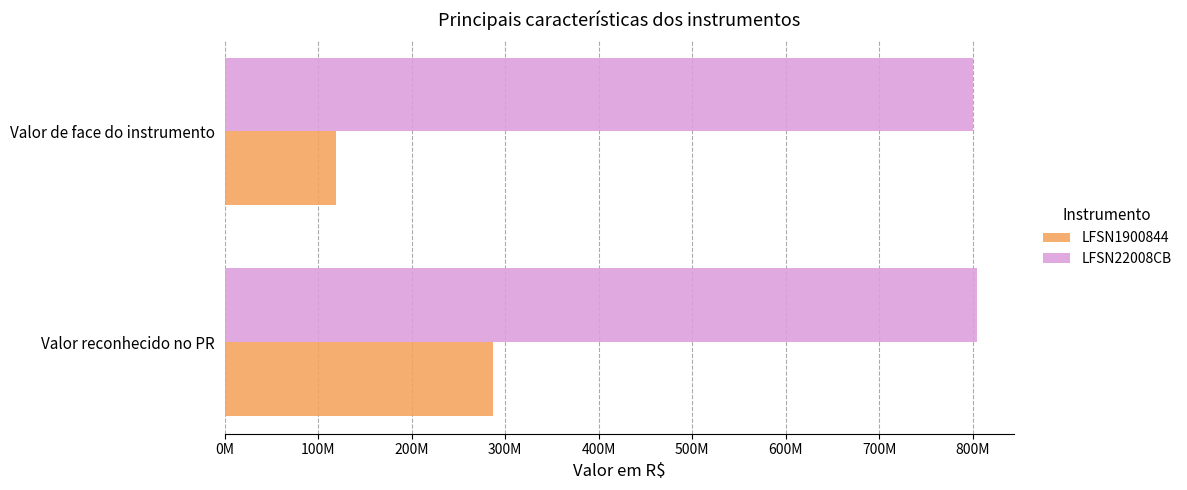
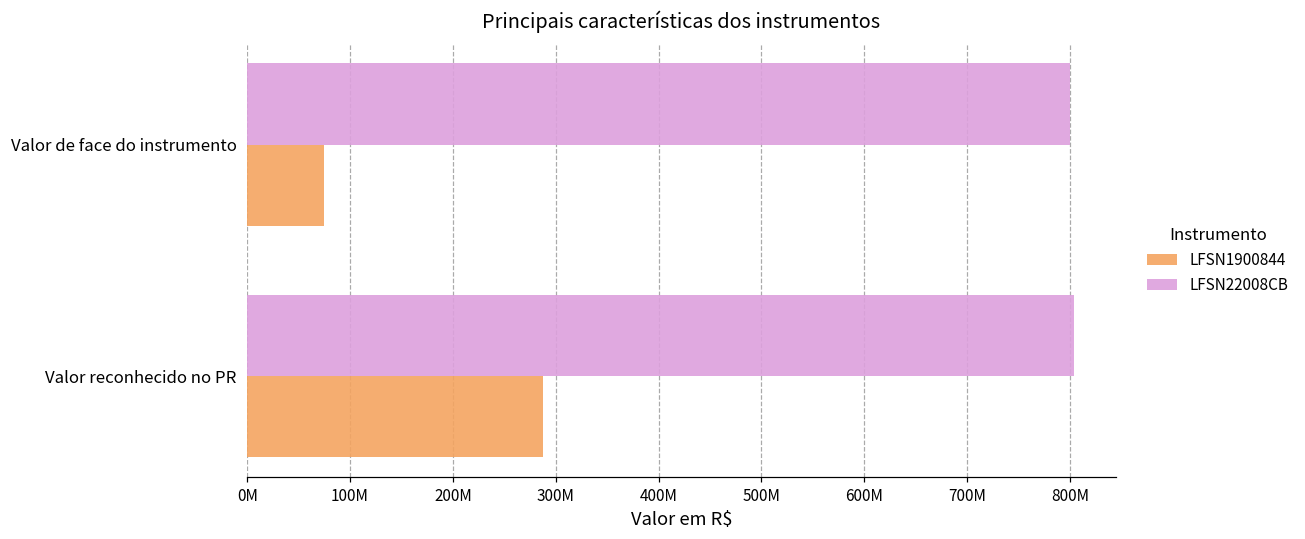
LFSN1900844, Valor de face do instrumento: 120000000 -> 80000000
